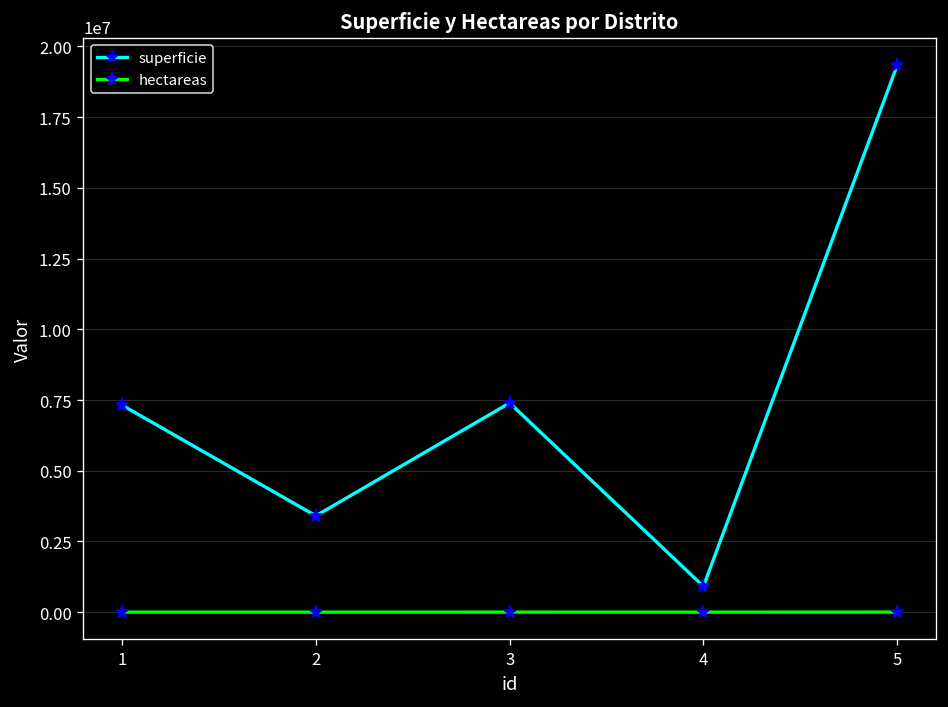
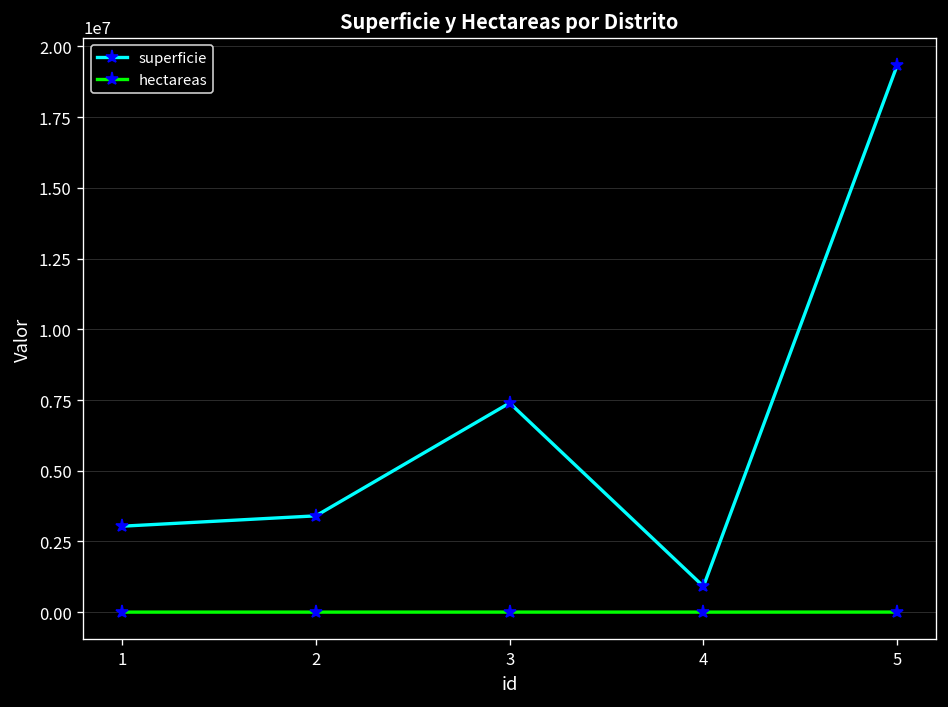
superficie, 1: 7300000 -> 3000000
